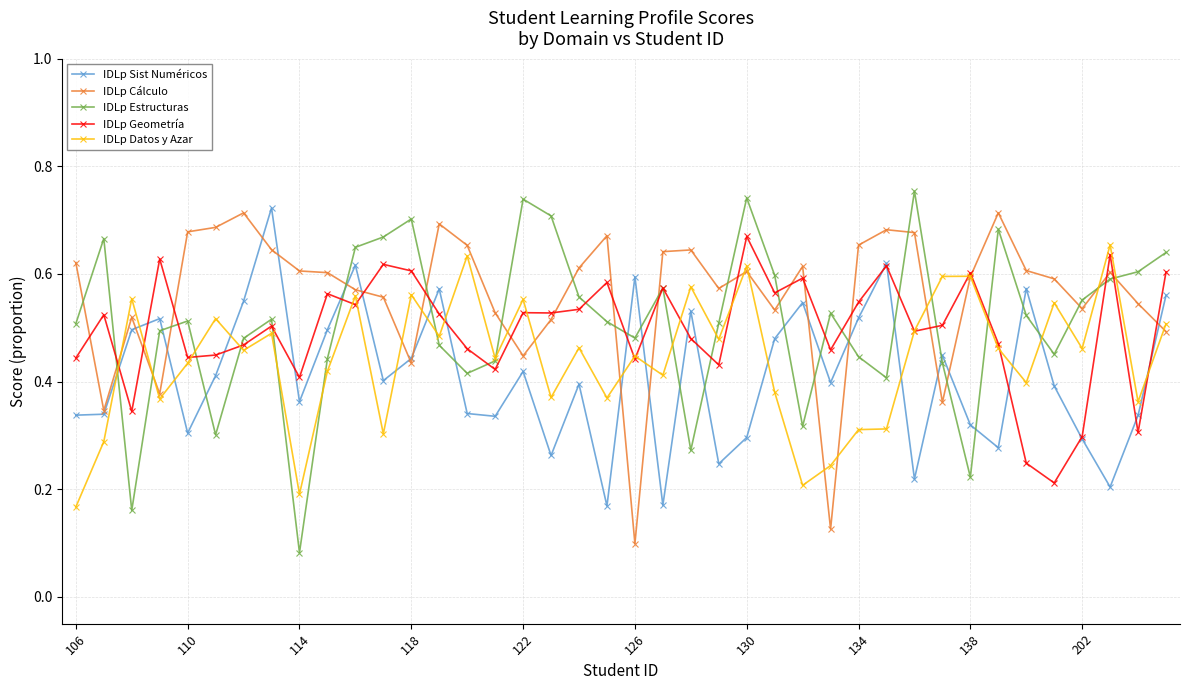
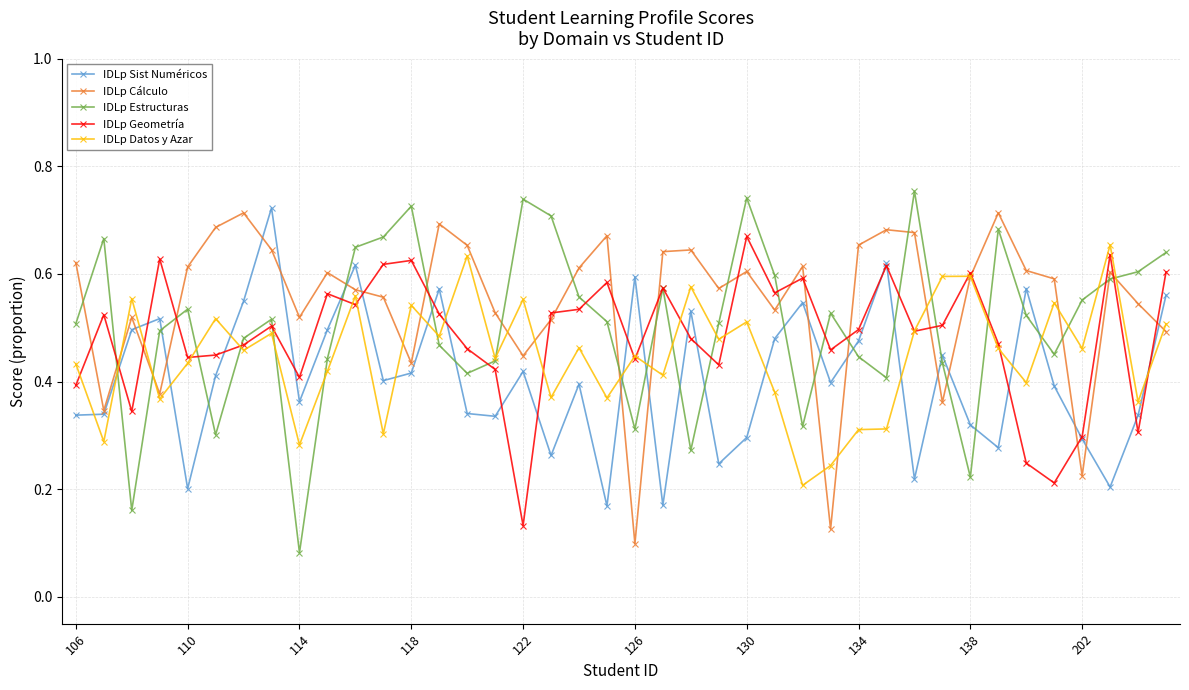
IDLp Geometría, 106: 0.44 -> 0.39
IDLp Datos y Azar, 106: 0.17 -> 0.43
IDLp Sist Numéricos, 110: 0.30 -> 0.20
IDLp Cálculo, 110: 0.68 -> 0.61
IDLp Estructuras, 110: 0.51 -> 0.53
IDLp Cálculo, 114: 0.61 -> 0.52
IDLp Datos y Azar, 114: 0.19 -> 0.28
IDLp Sist Numéricos, 118: 0.44 -> 0.42
IDLp Estructuras, 118: 0.70 -> 0.73
IDLp Geometría, 118: 0.61 -> 0.63
IDLp Datos y Azar, 118: 0.56 -> 0.54
IDLp Geometría, 122: 0.53 -> 0.13
IDLp Estructuras, 126: 0.48 -> 0.31
IDLp Datos y Azar, 130: 0.61 -> 0.51
IDLp Sist Numéricos, 134: 0.52 -> 0.48
IDLp Geometría, 134: 0.55 -> 0.50
IDLp Cálculo, 202: 0.54 -> 0.22
